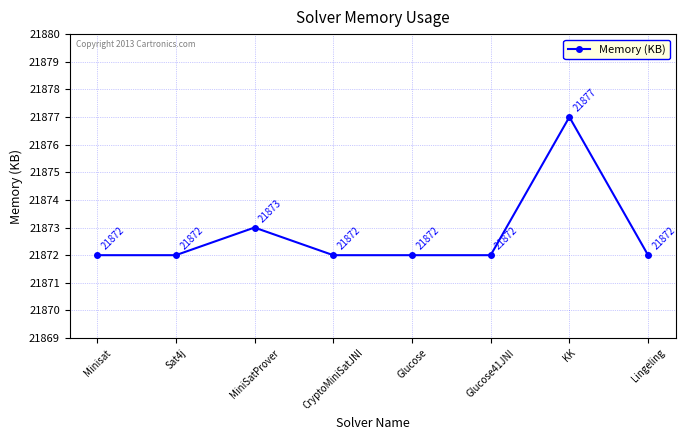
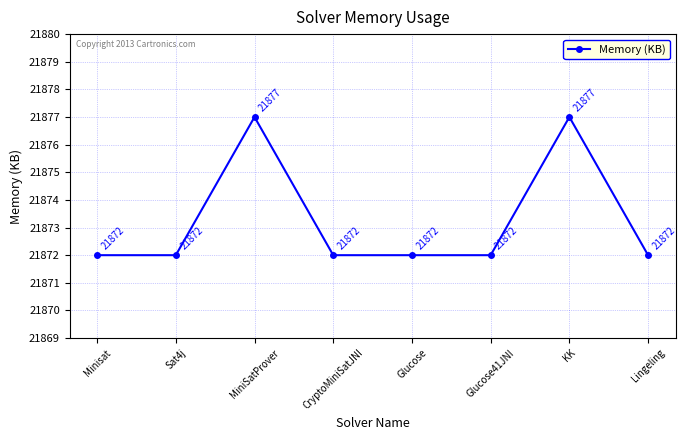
MiniSatProver: 21873 -> 21877
